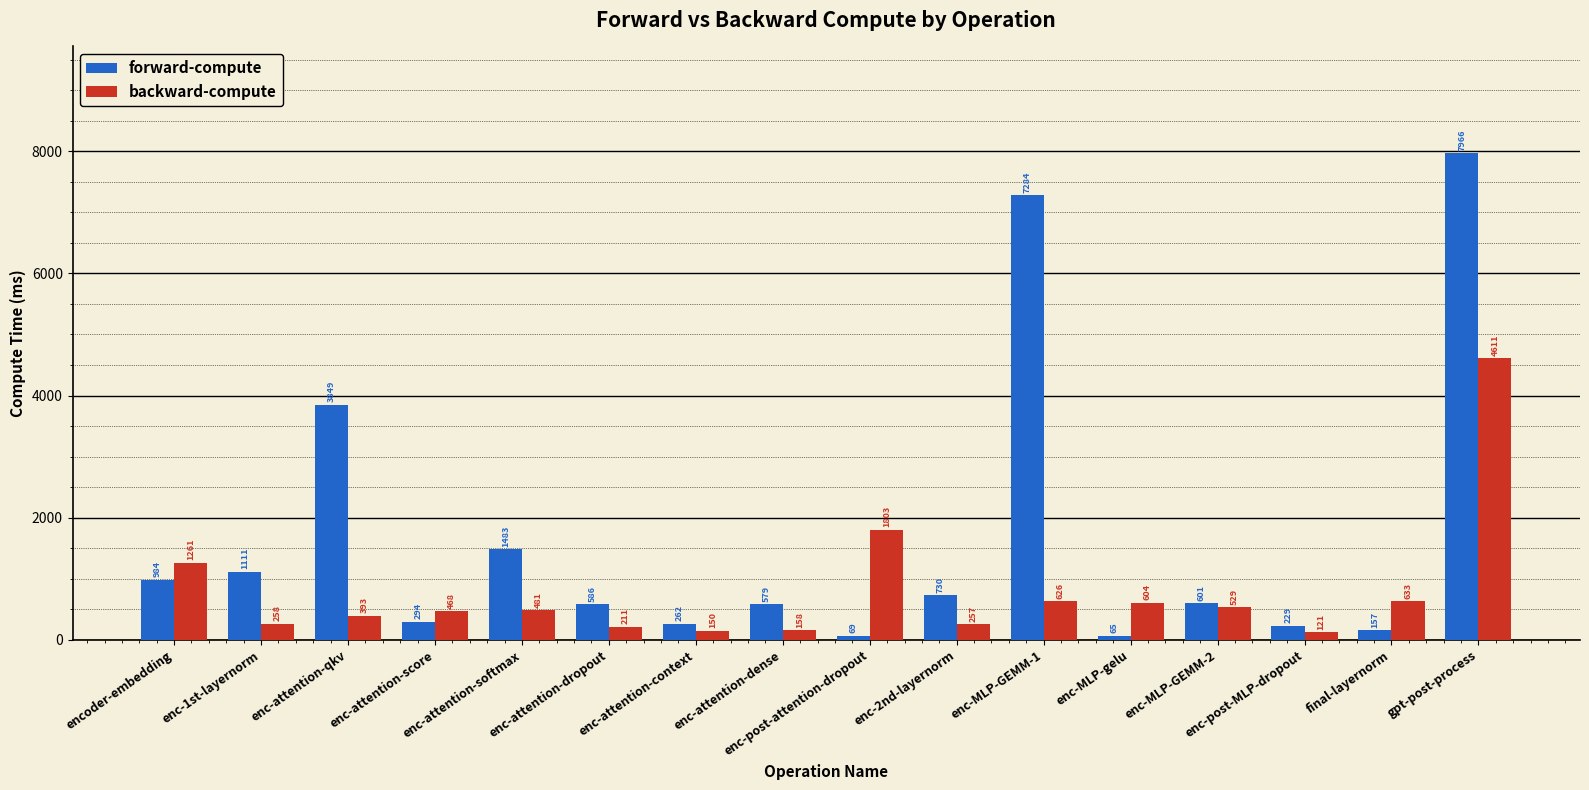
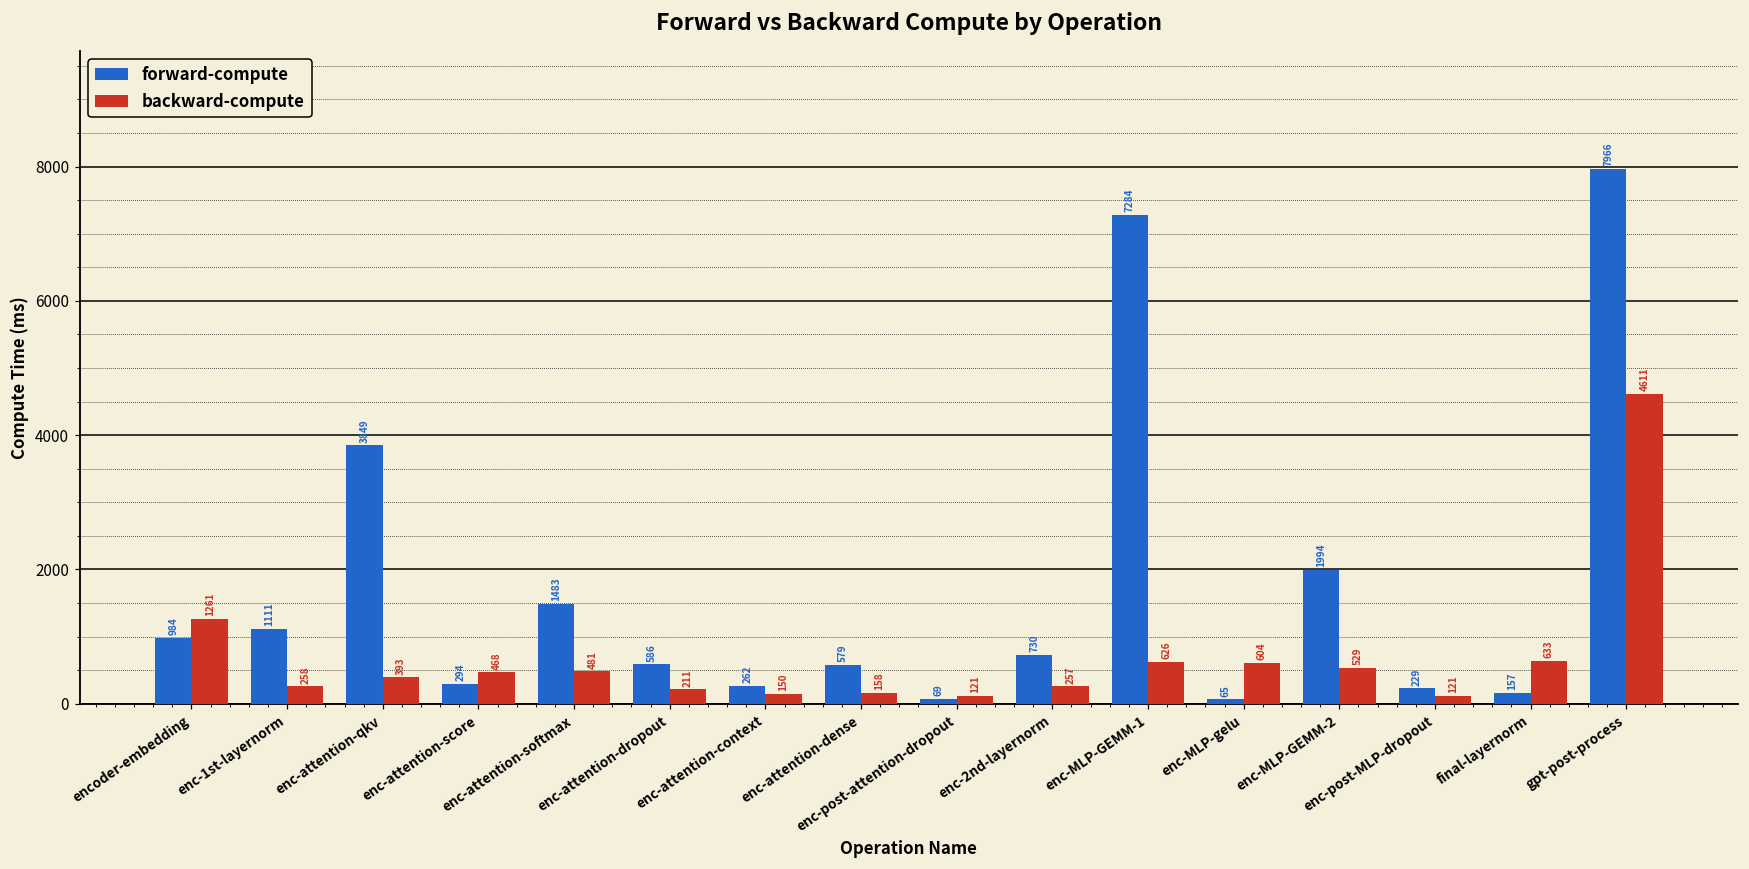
backward-compute, enc-post-attention-dropout: 1803 -> 121
forward-compute, enc-MLP-GEMM-2: 601 -> 1994
